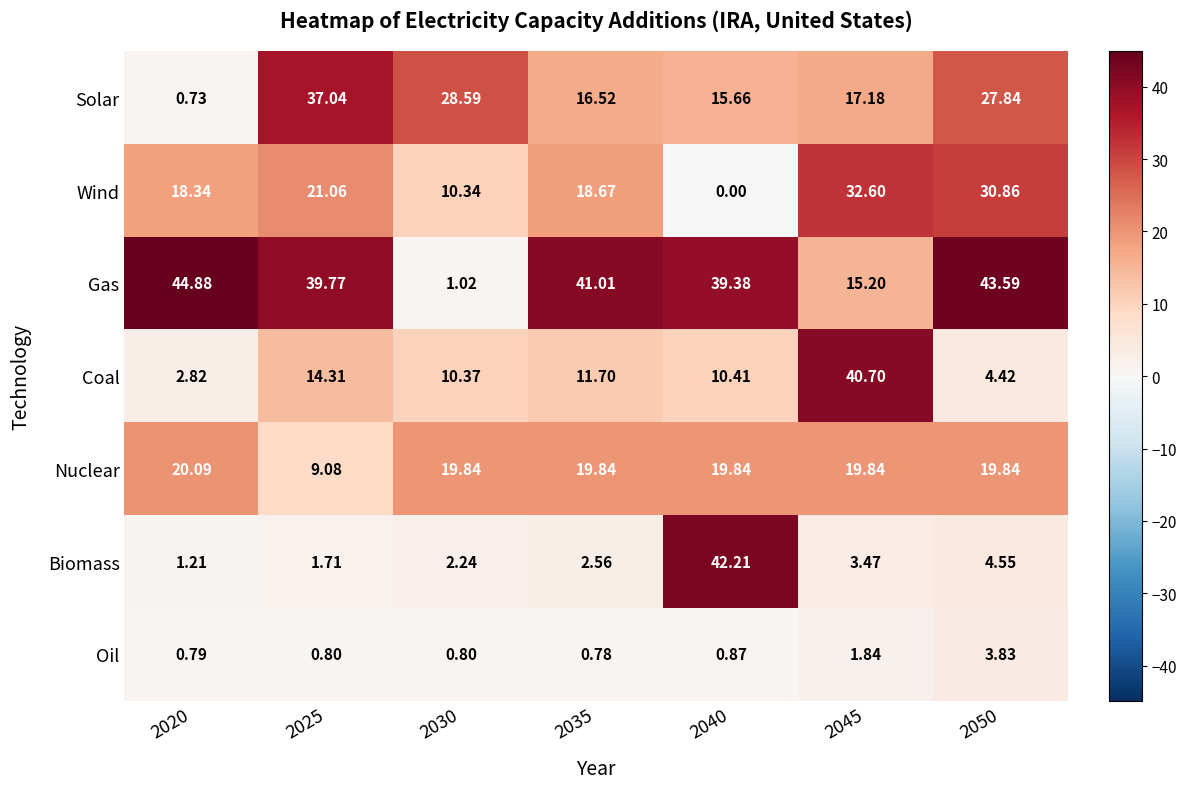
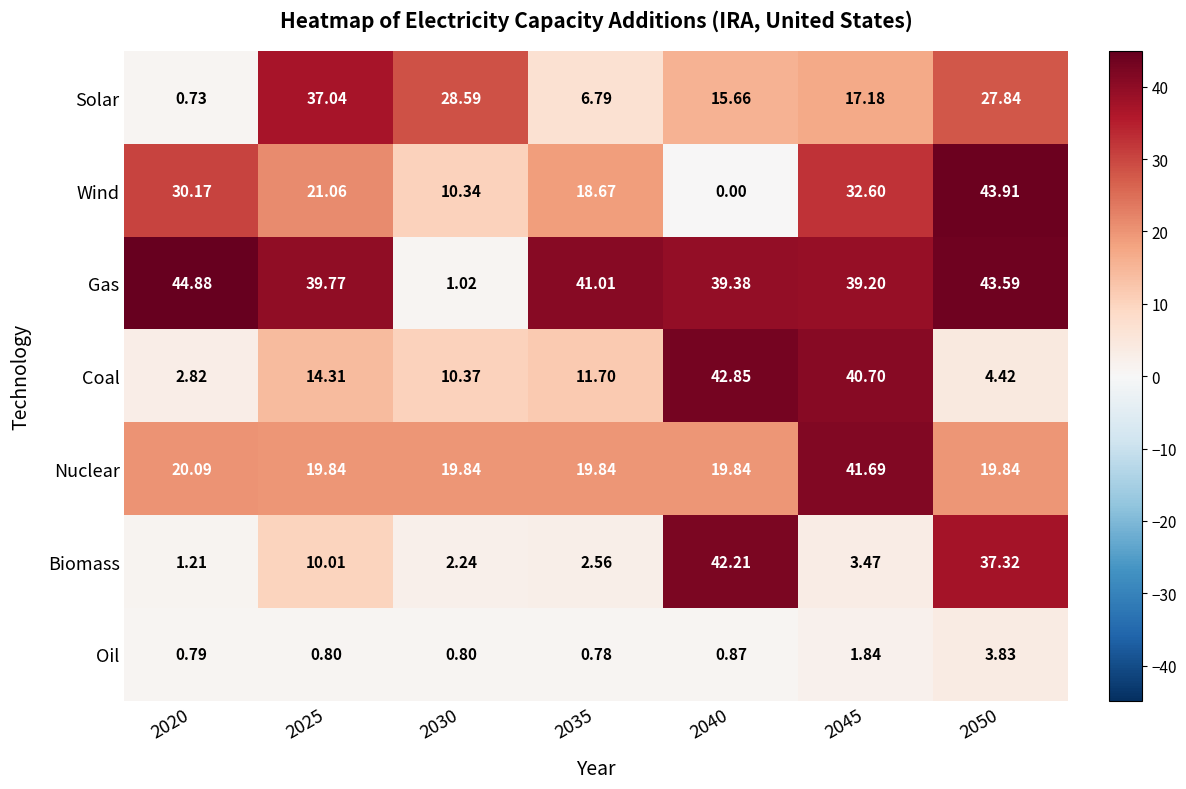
Solar, 2035: 16.52 -> 6.79
Wind, 2020: 18.34 -> 30.17
Wind, 2050: 30.86 -> 43.91
Gas, 2045: 15.20 -> 39.20
Coal, 2040: 10.41 -> 42.85
Nuclear, 2025: 9.08 -> 19.84
Nuclear, 2045: 19.84 -> 41.69
Biomass, 2025: 1.71 -> 10.01
Biomass, 2050: 4.55 -> 37.32
